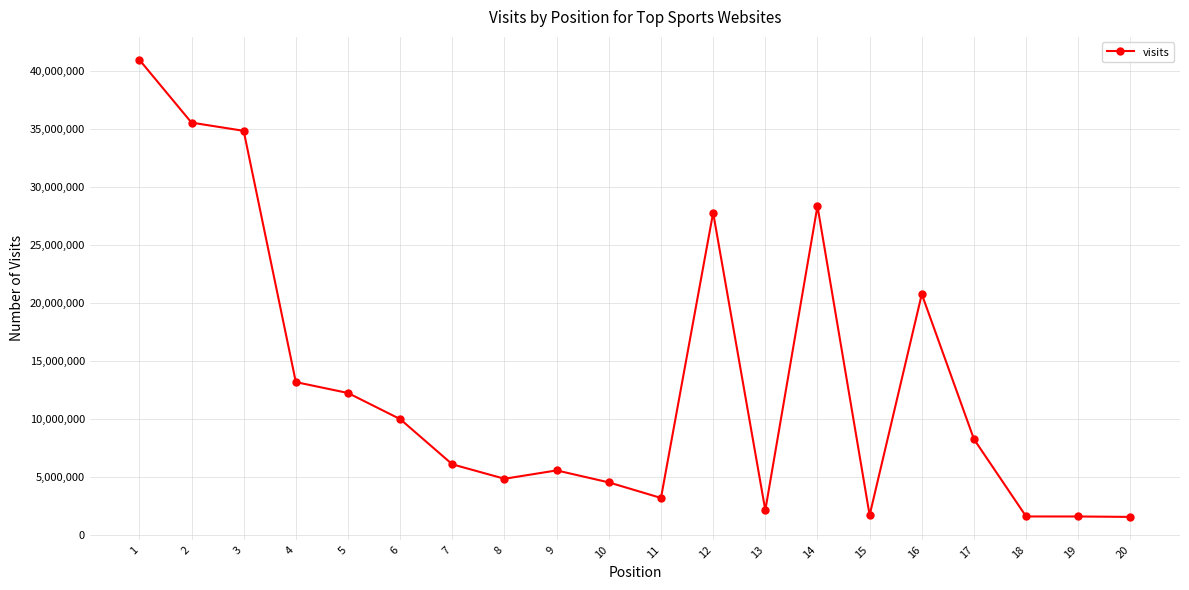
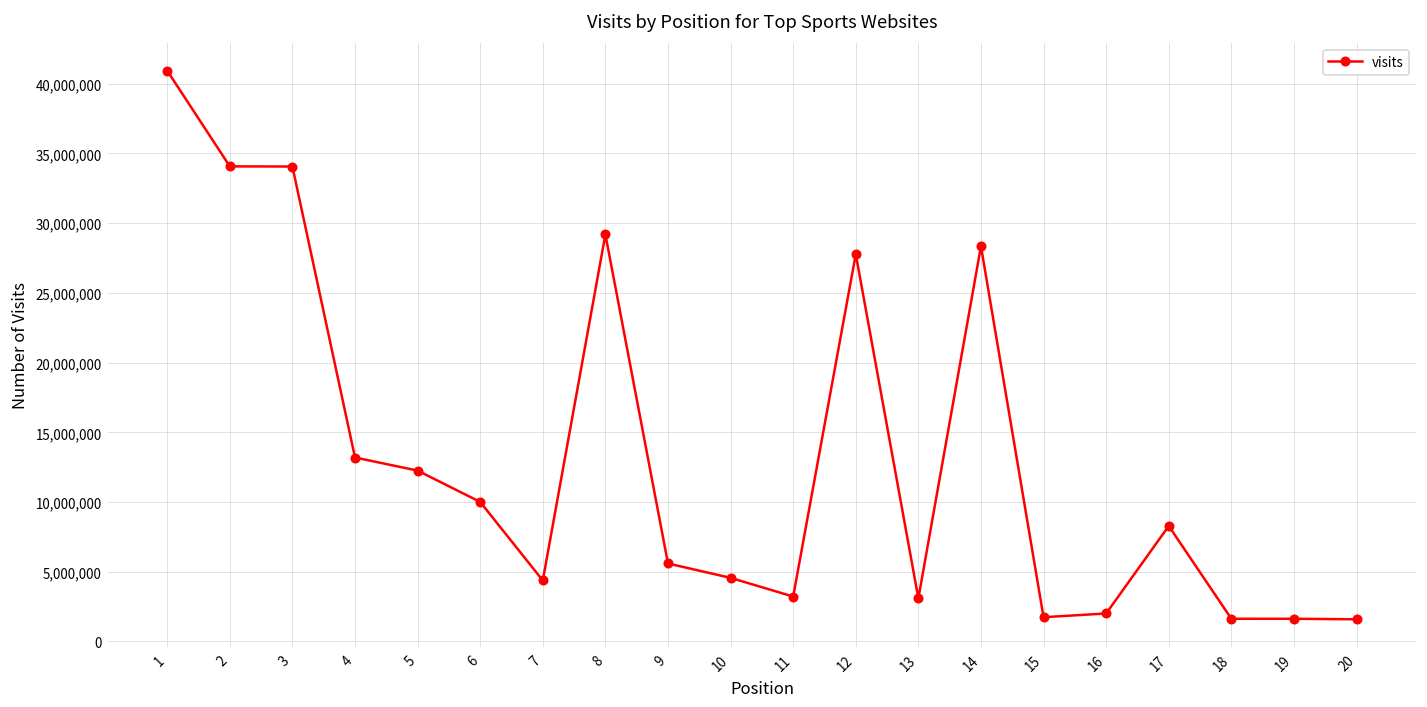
2: 35,500,000 -> 34,100,000
3: 34,800,000 -> 34,100,000
7: 6,100,000 -> 4,400,000
8: 4,900,000 -> 29,200,000
13: 2,200,000 -> 3,100,000
16: 20,800,000 -> 2,000,000
